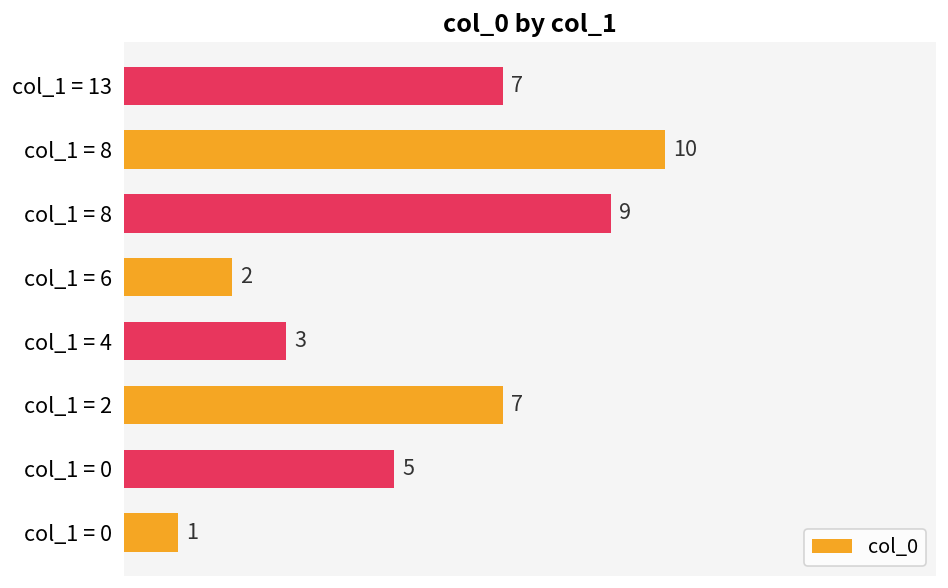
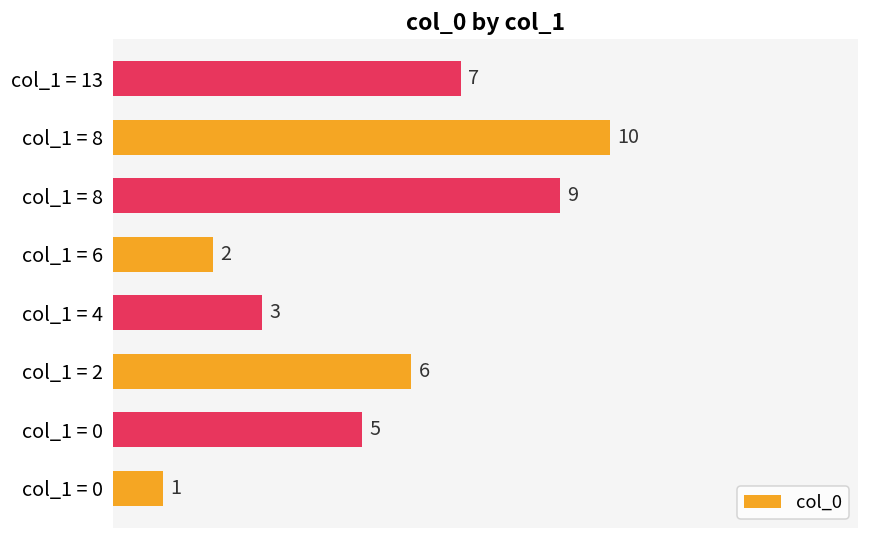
col_1 = 2: 7 -> 6
